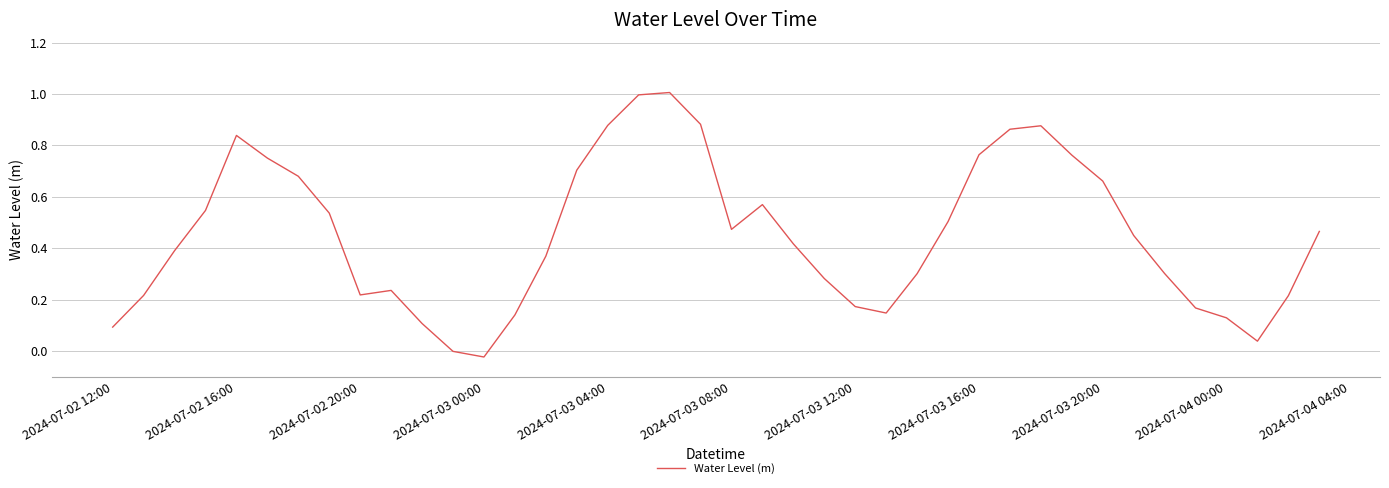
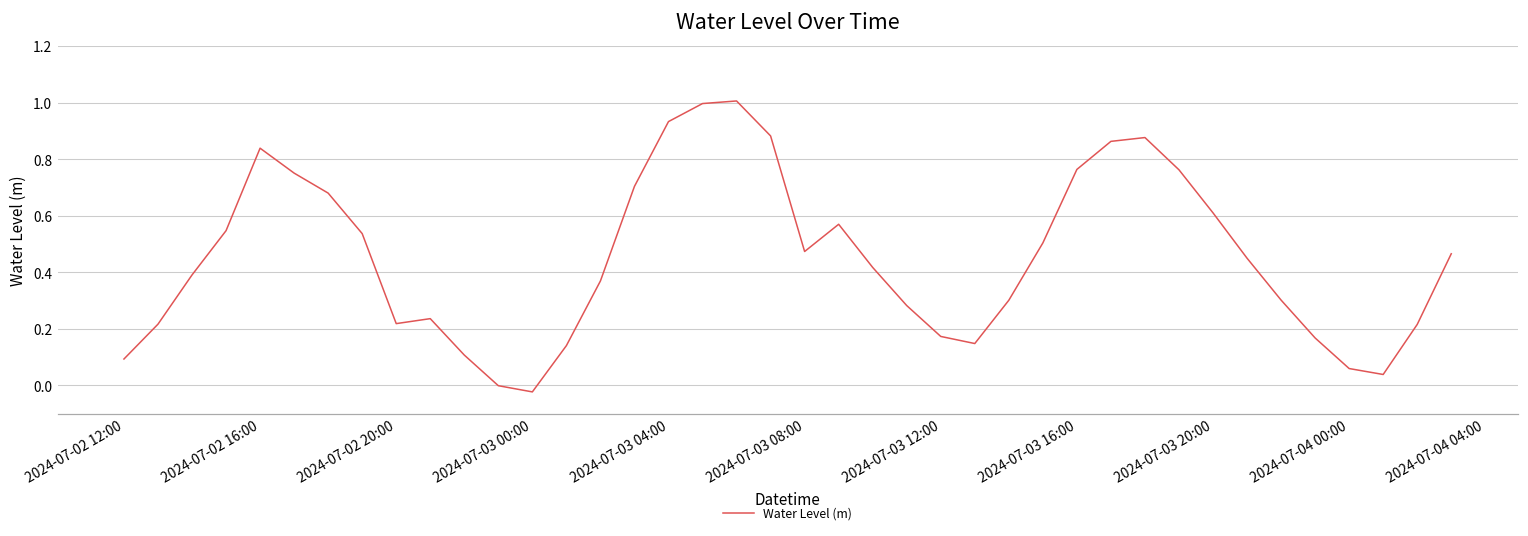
2024-07-03 04:00: 0.88 -> 0.93
2024-07-03 20:00: 0.66 -> 0.61
2024-07-04 00:00: 0.13 -> 0.06
